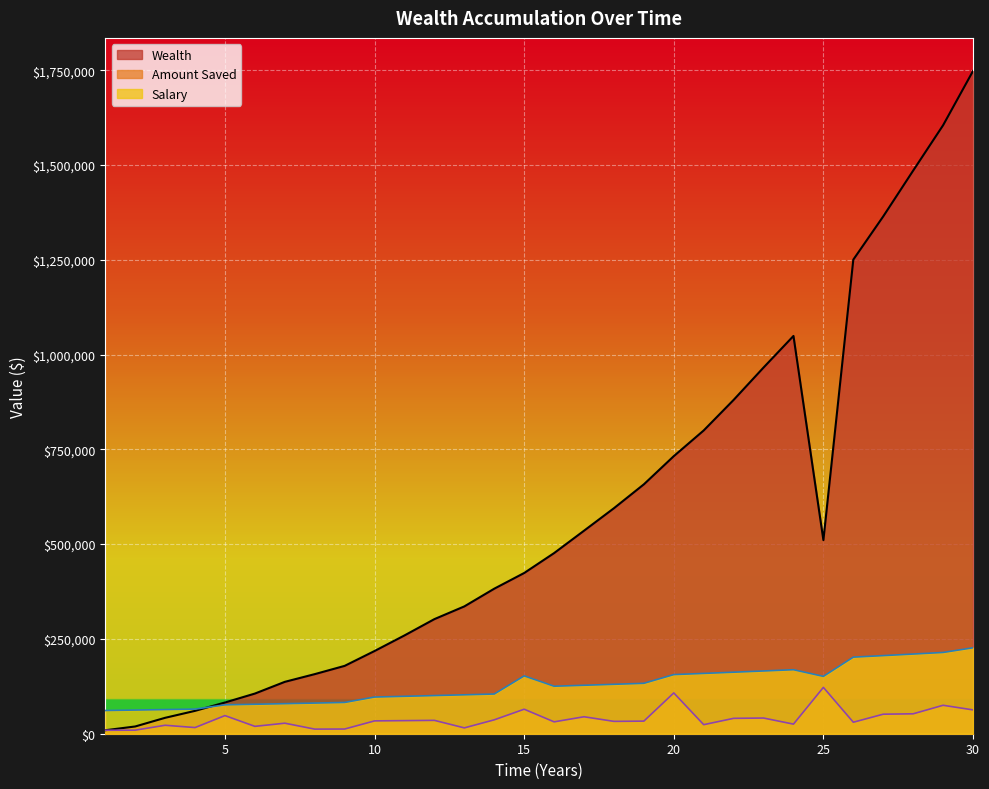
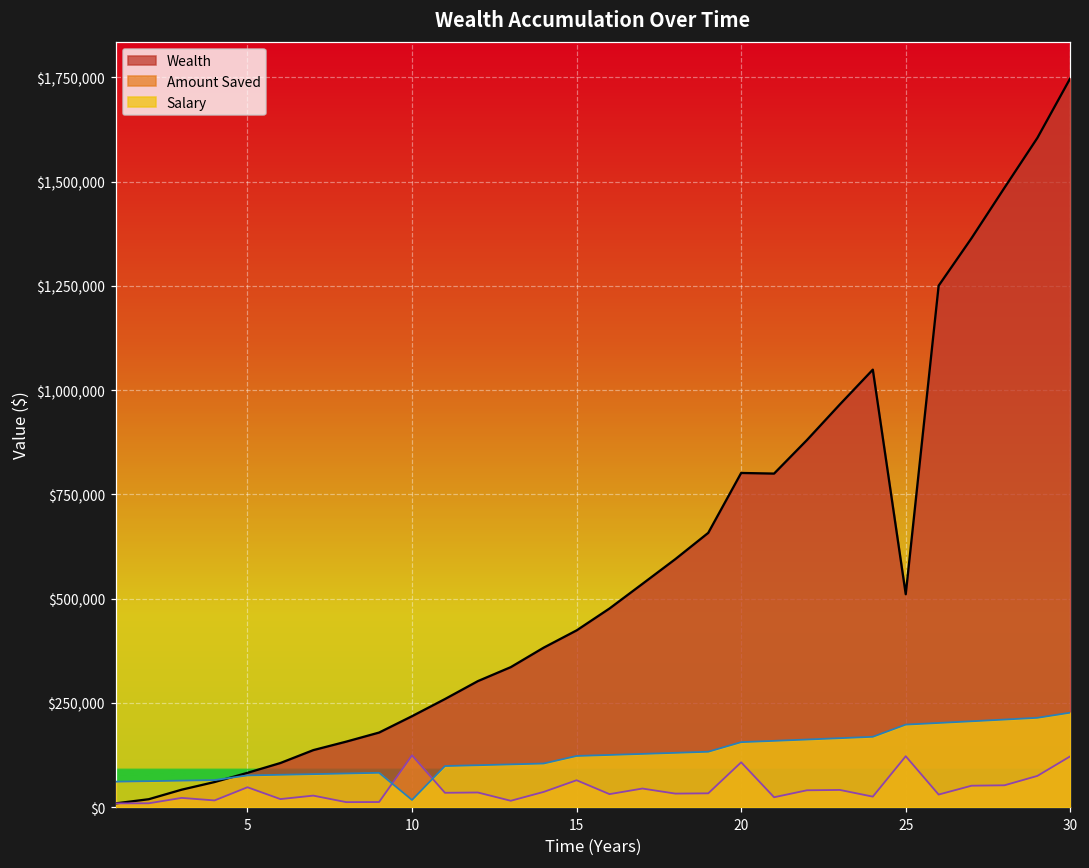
Amount Saved, 10: $30,000 -> $120,000
Salary, 10: $100,000 -> $20,000
Salary, 15: $150,000 -> $120,000
Wealth, 20: $730,000 -> $800,000
Salary, 25: $150,000 -> $200,000
Amount Saved, 30: $60,000 -> $120,000
